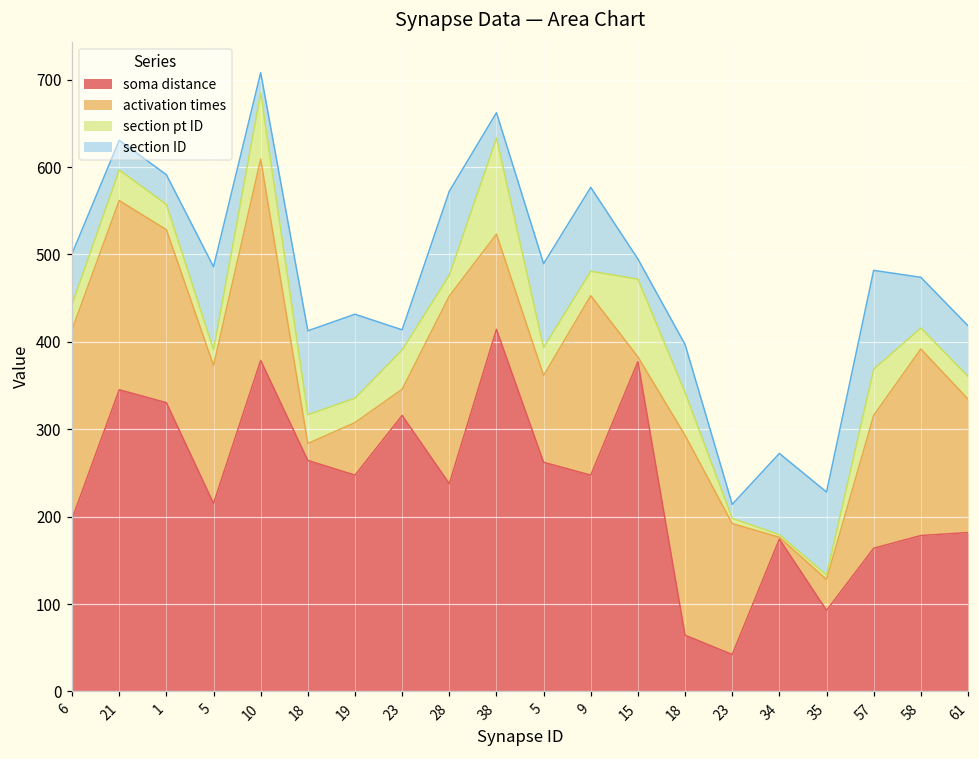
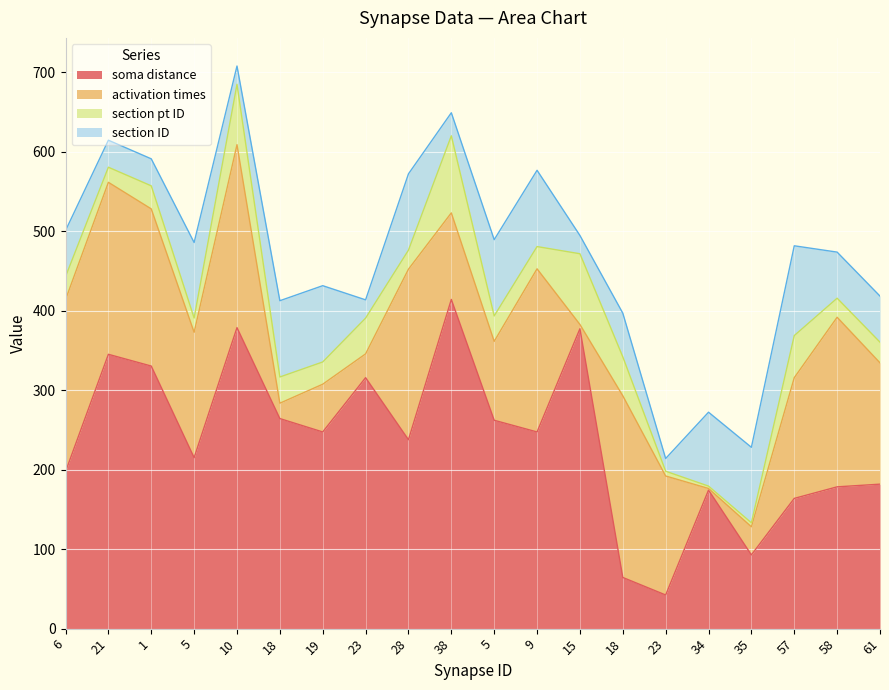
section pt ID, 21: 40 -> 20
section pt ID, 38: 110 -> 100
